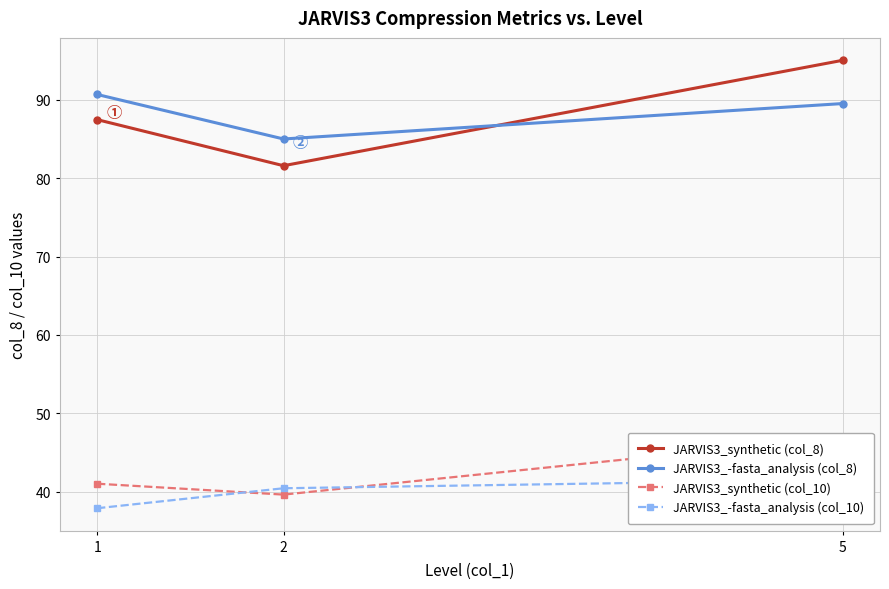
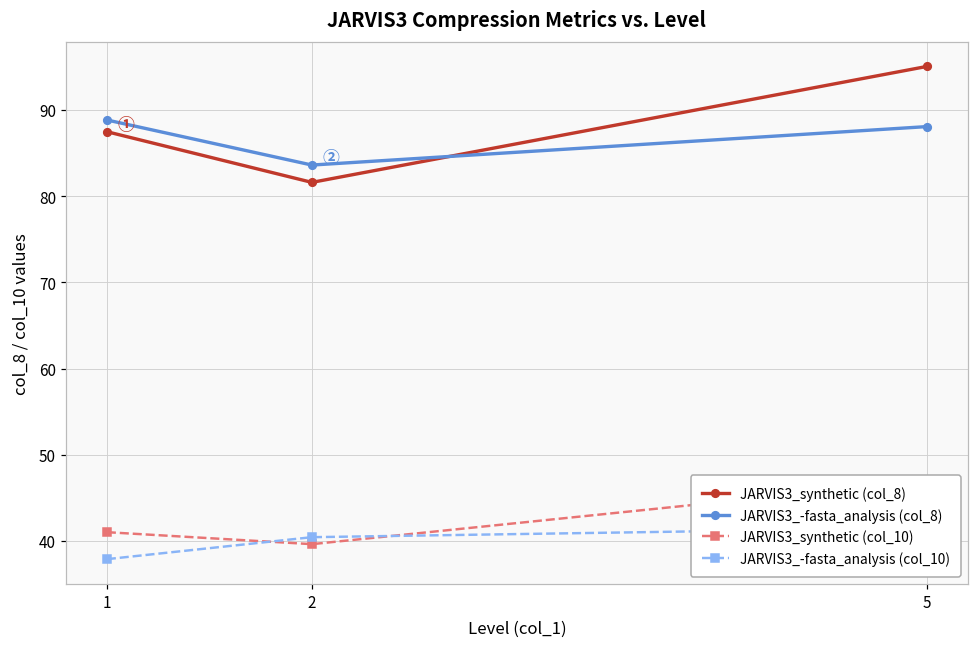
JARVIS3_-fasta_analysis (col_8), 1: 91 -> 89
JARVIS3_-fasta_analysis (col_8), 2: 85 -> 84
JARVIS3_-fasta_analysis (col_8), 5: 90 -> 88
